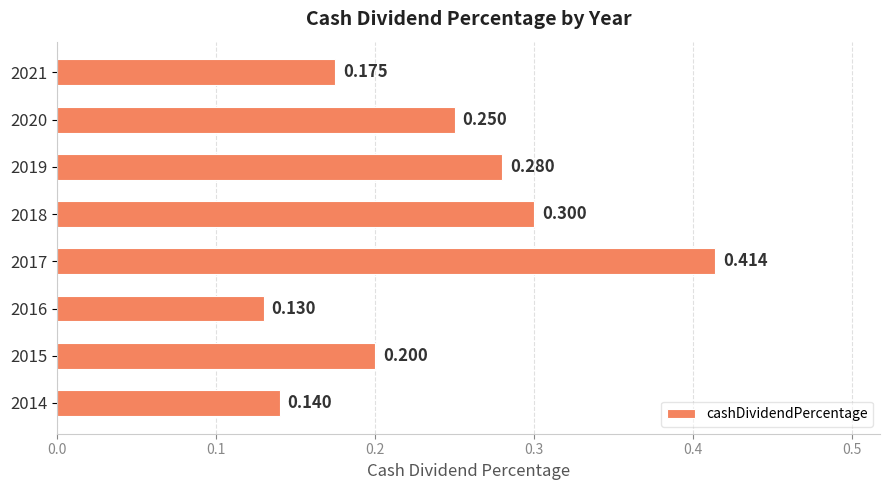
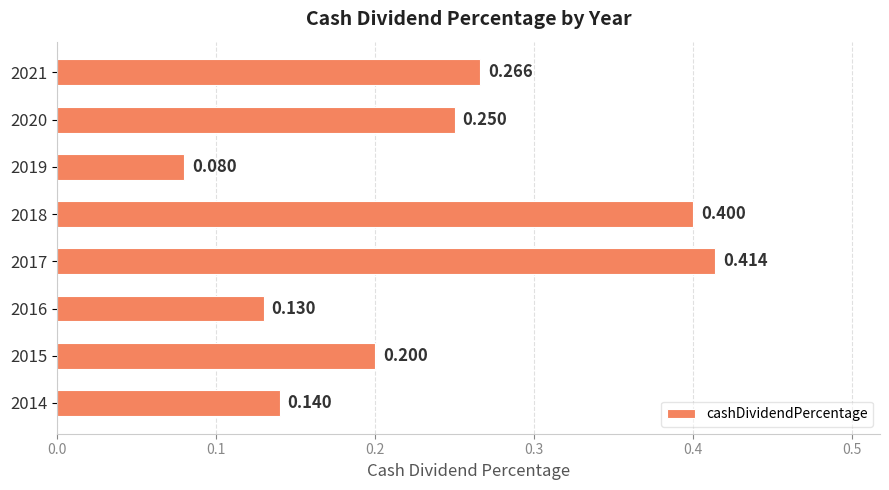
2021: 0.175 -> 0.266
2019: 0.280 -> 0.080
2018: 0.300 -> 0.400
